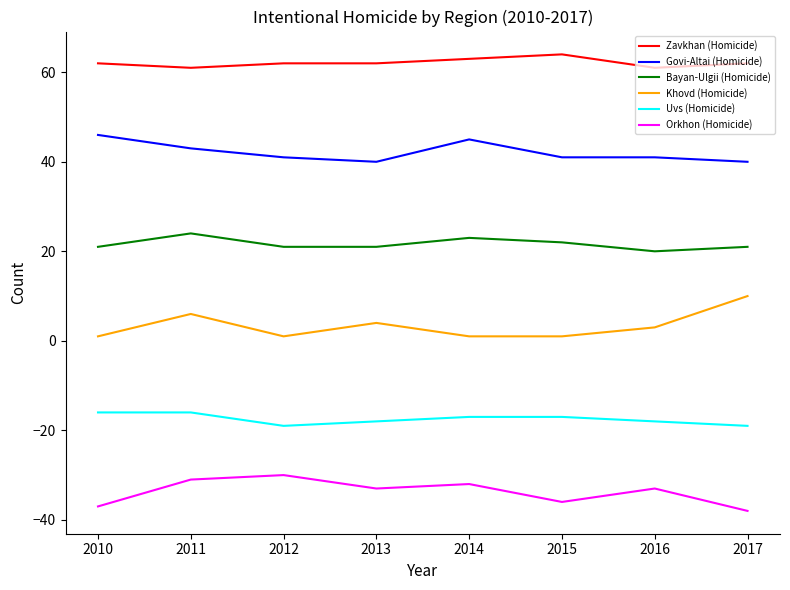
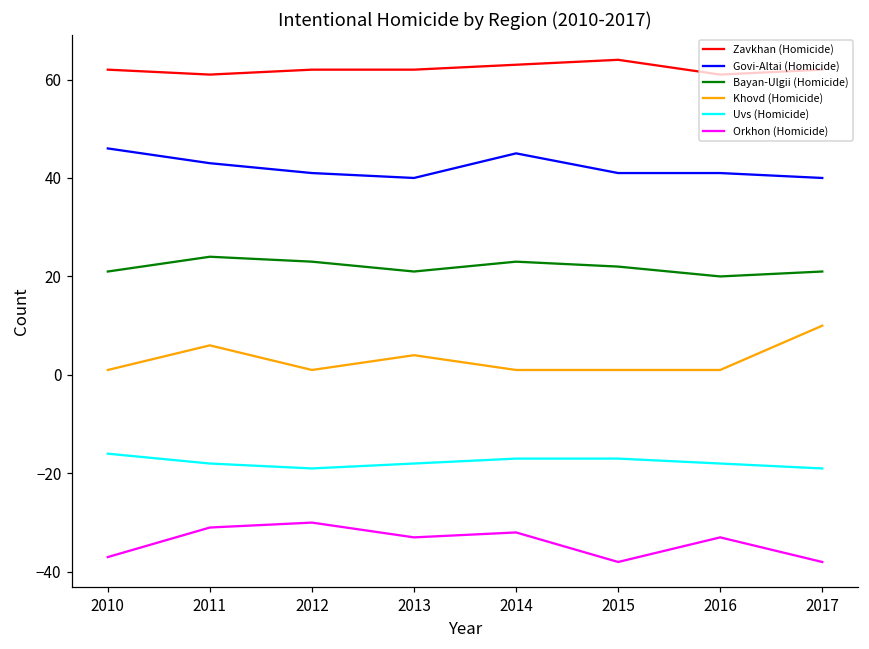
Uvs (Homicide), 2011: -16 -> -18
Bayan-Ulgii (Homicide), 2012: 21 -> 23
Orkhon (Homicide), 2015: -36 -> -38
Khovd (Homicide), 2016: 3 -> 1
